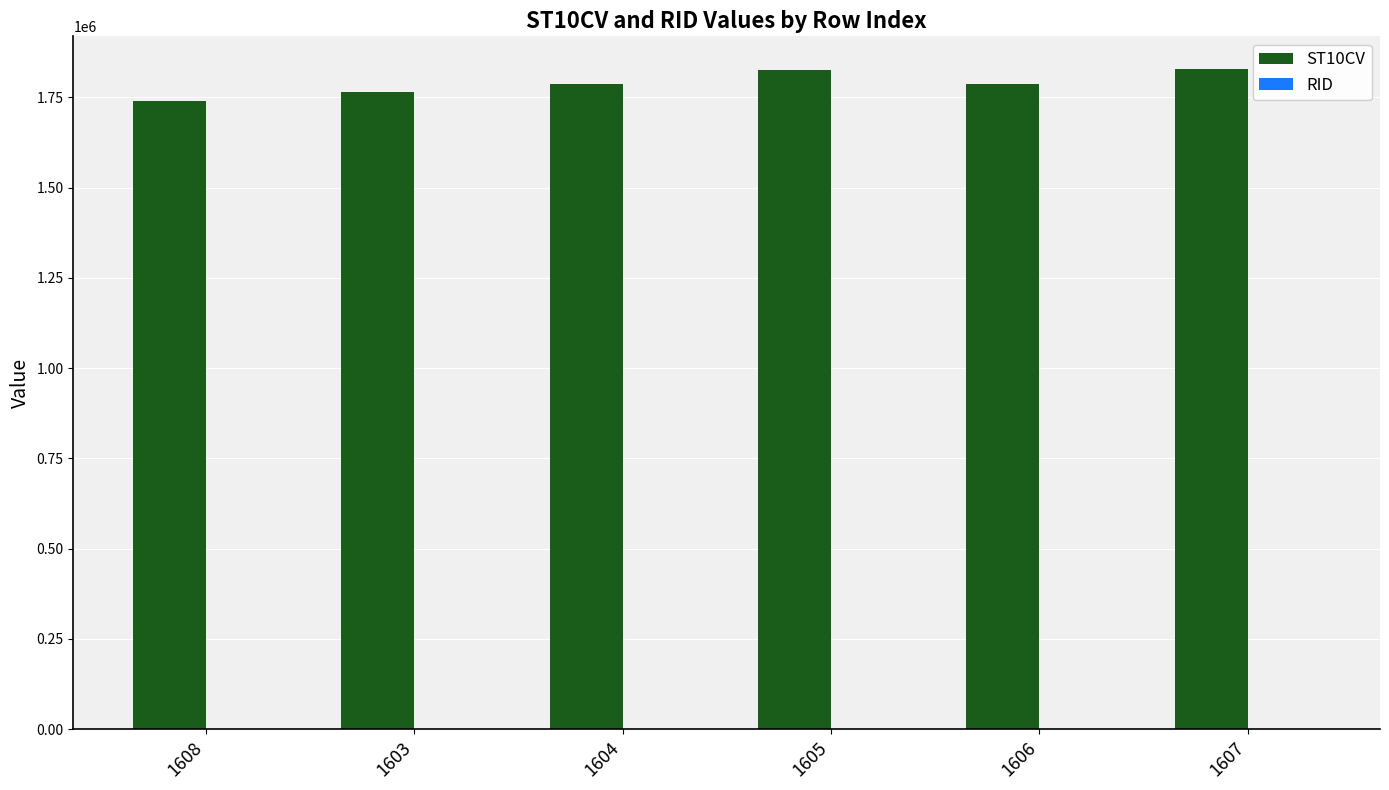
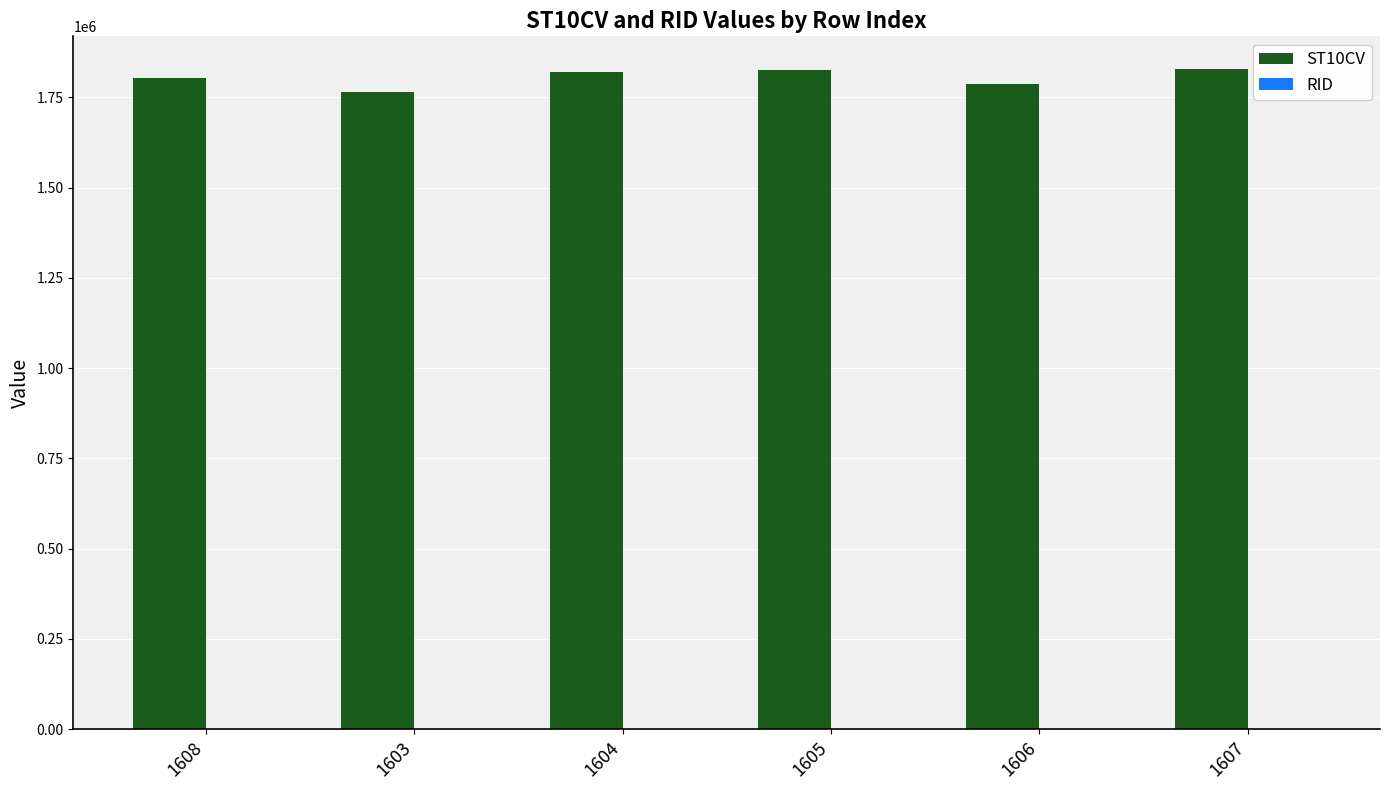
ST10CV, 1608: 1740000 -> 1800000
ST10CV, 1604: 1790000 -> 1820000
